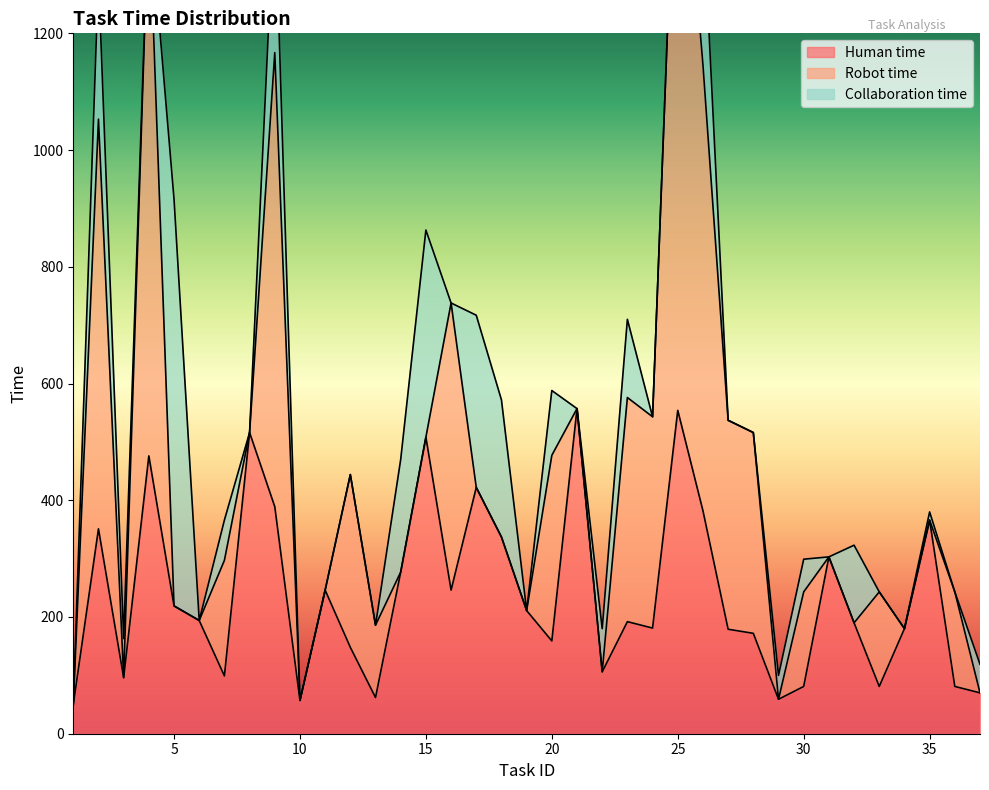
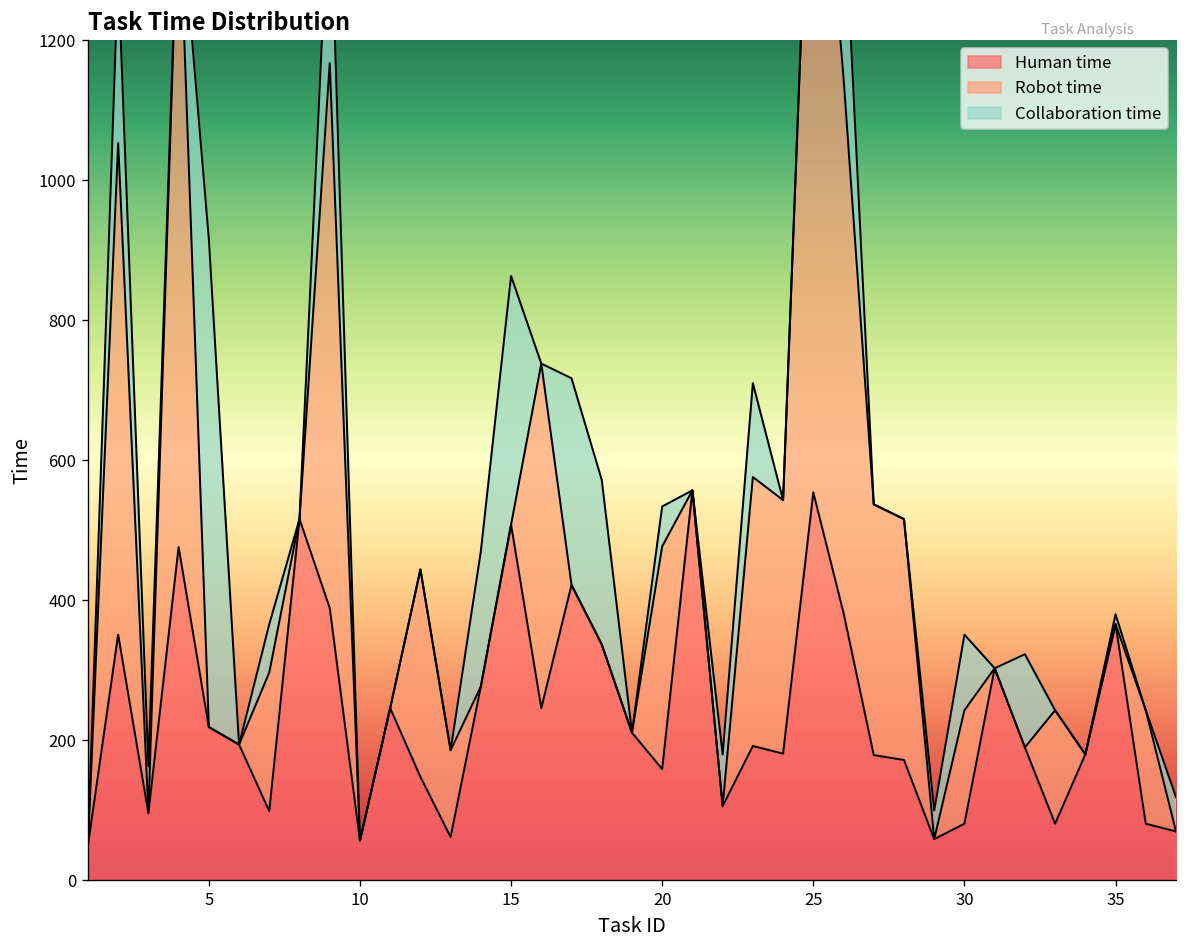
Collaboration time, 20: 110 -> 60
Collaboration time, 30: 60 -> 110
